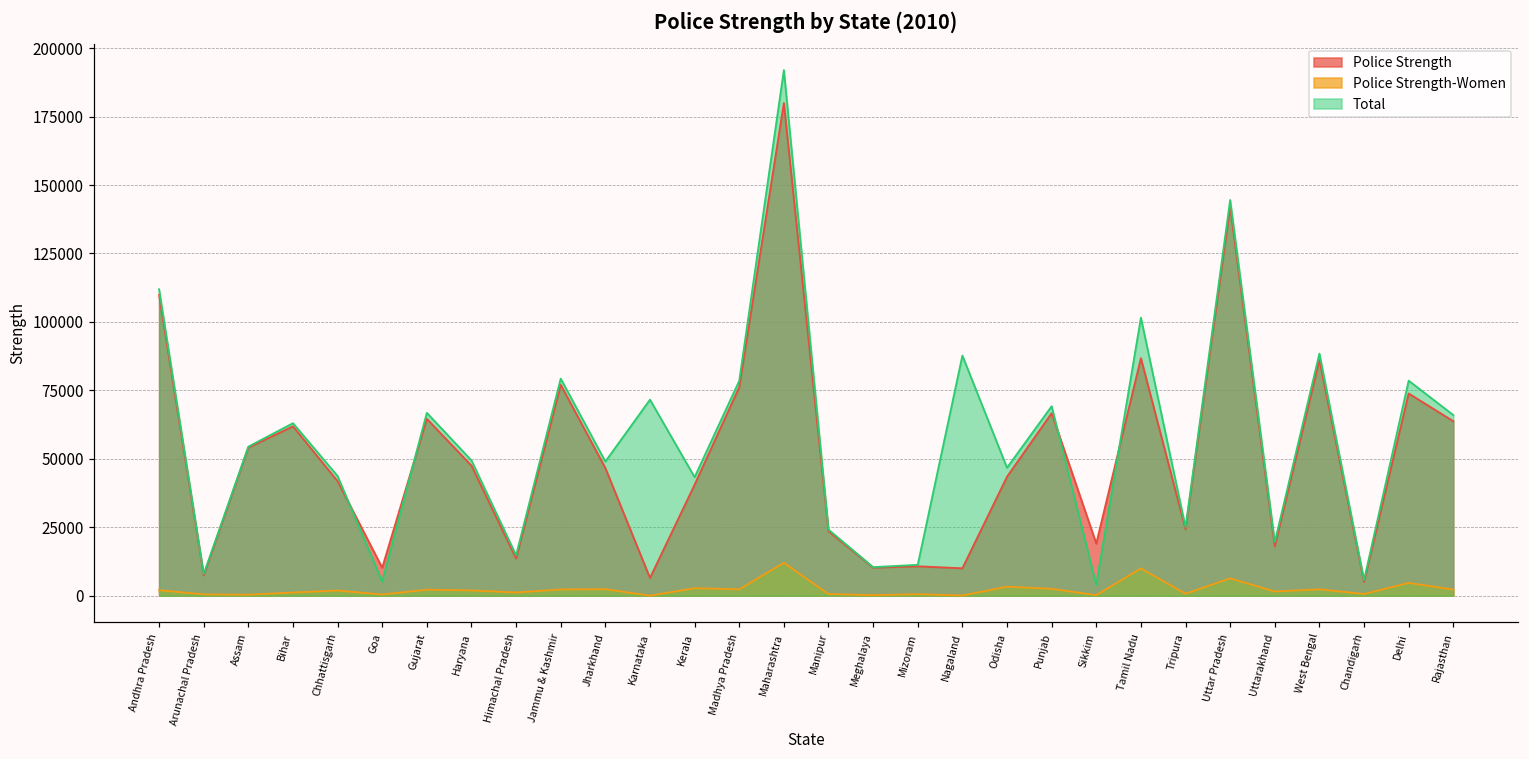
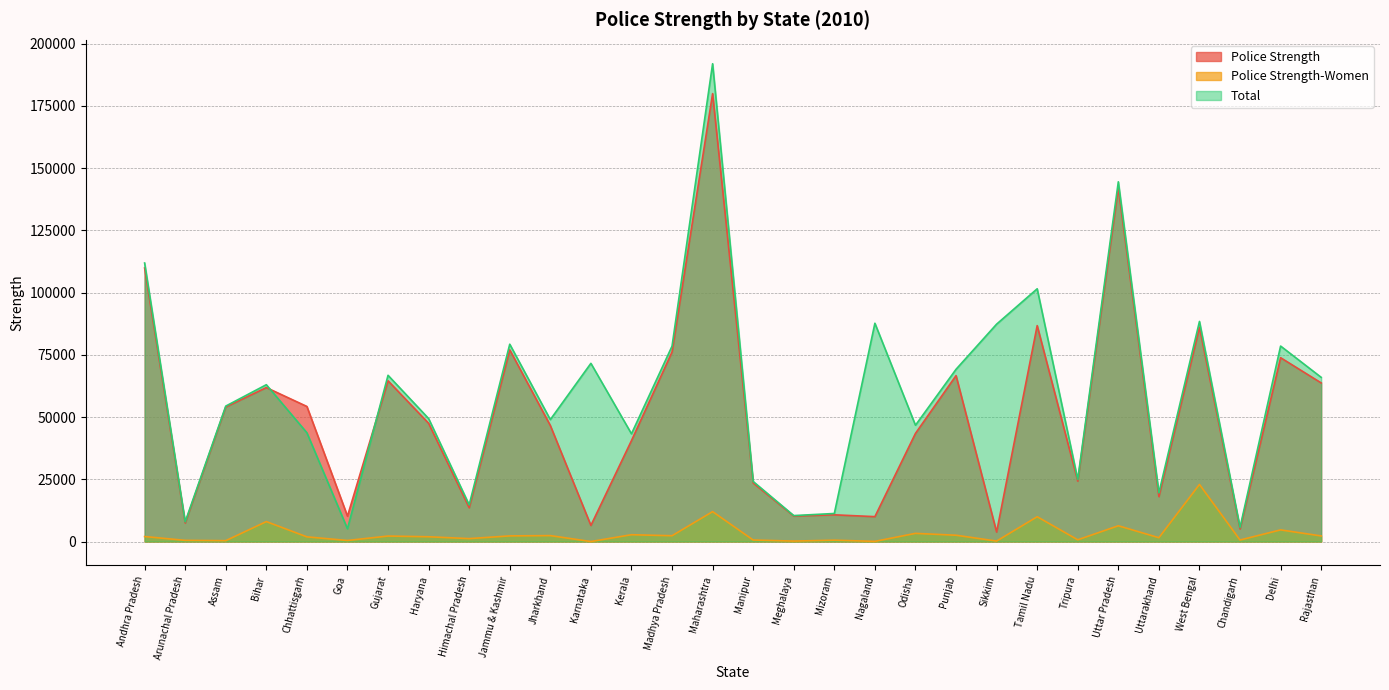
Police Strength-Women, Bihar: 1000 -> 8000
Police Strength, Chhattisgarh: 42000 -> 54000
Police Strength, Sikkim: 19000 -> 4000
Total, Sikkim: 4000 -> 87000
Police Strength-Women, West Bengal: 2000 -> 23000
